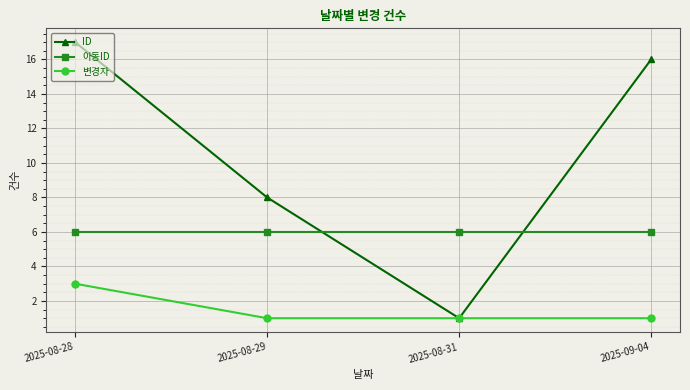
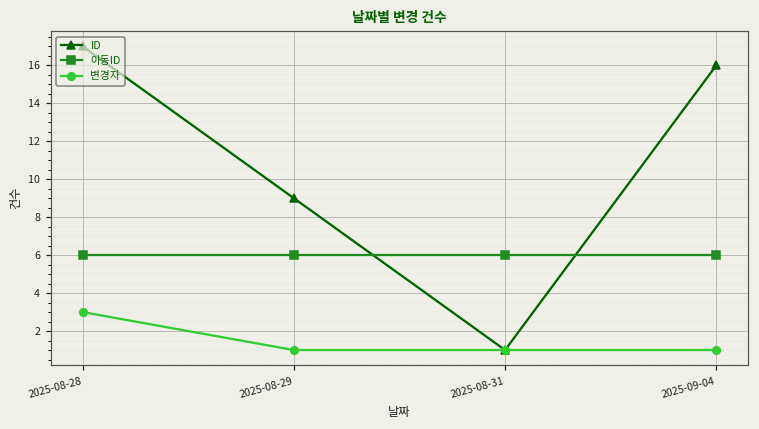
ID, 2025-08-29: 8 -> 9
